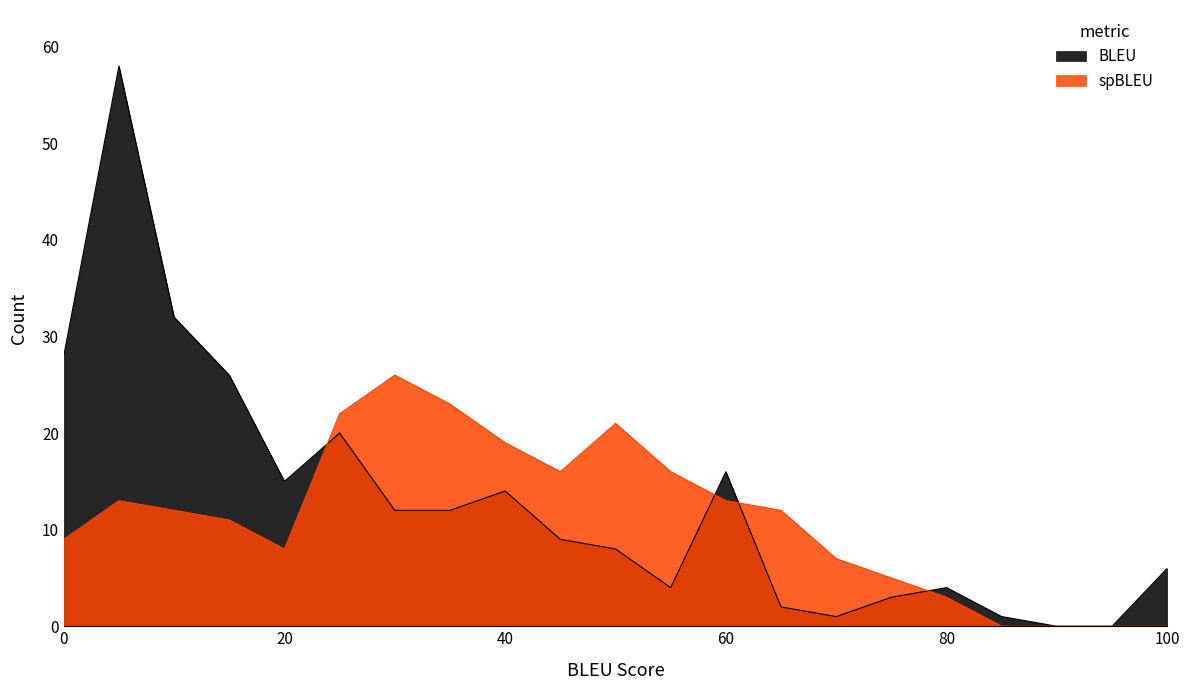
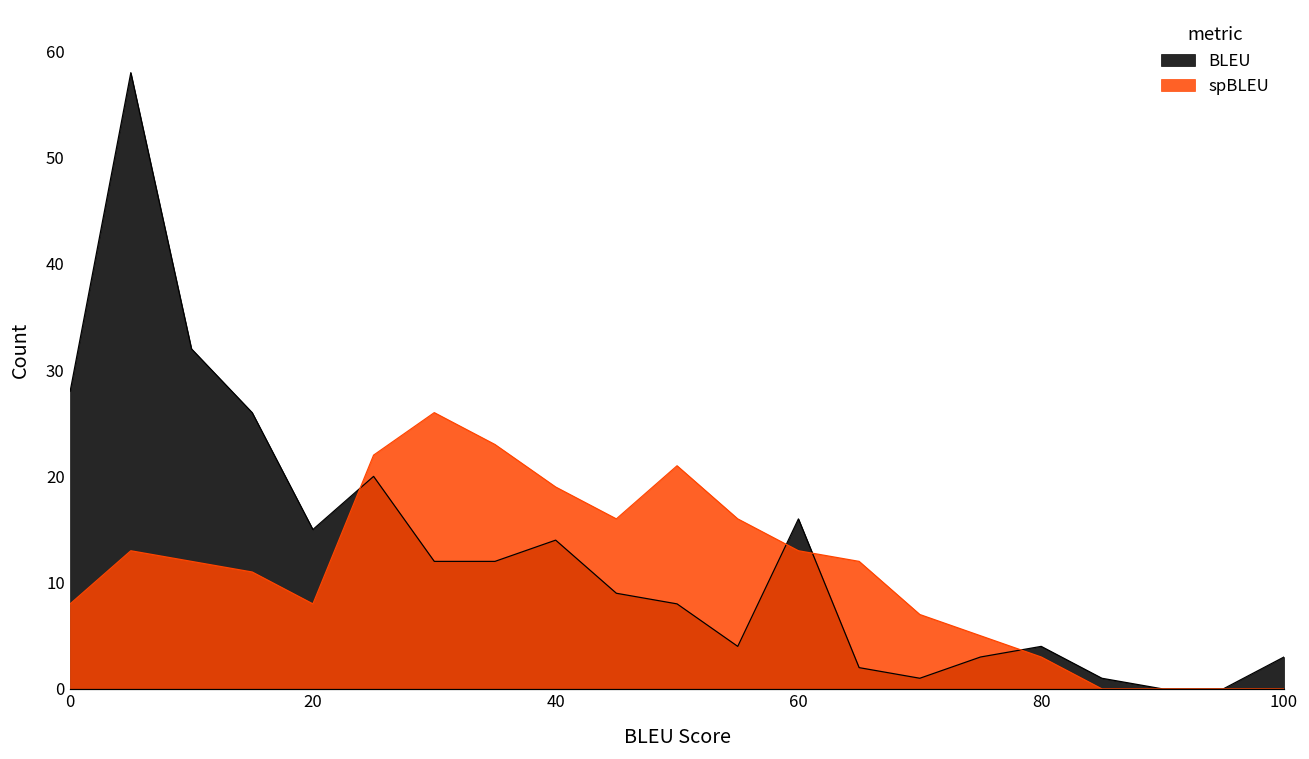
spBLEU, 0: 9 -> 8
BLEU, 100: 6 -> 3
